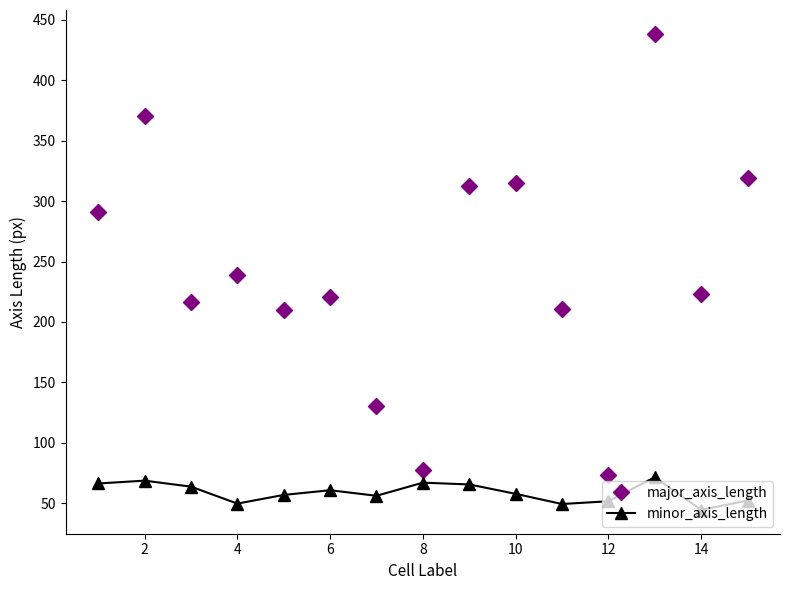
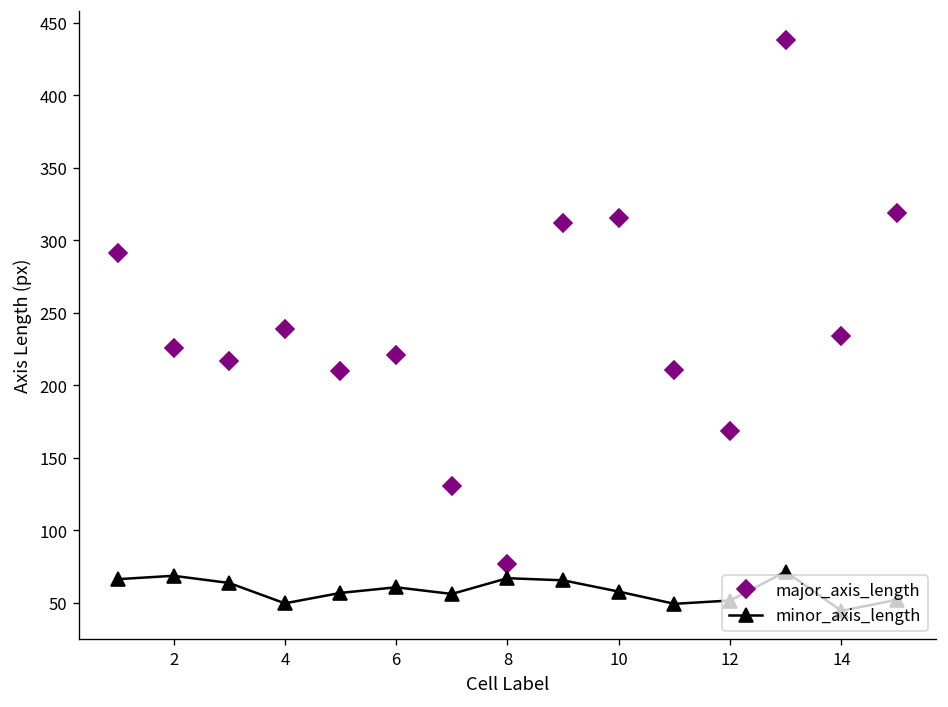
major_axis_length, 2: 370 -> 226
major_axis_length, 12: 73 -> 168
major_axis_length, 14: 223 -> 234
